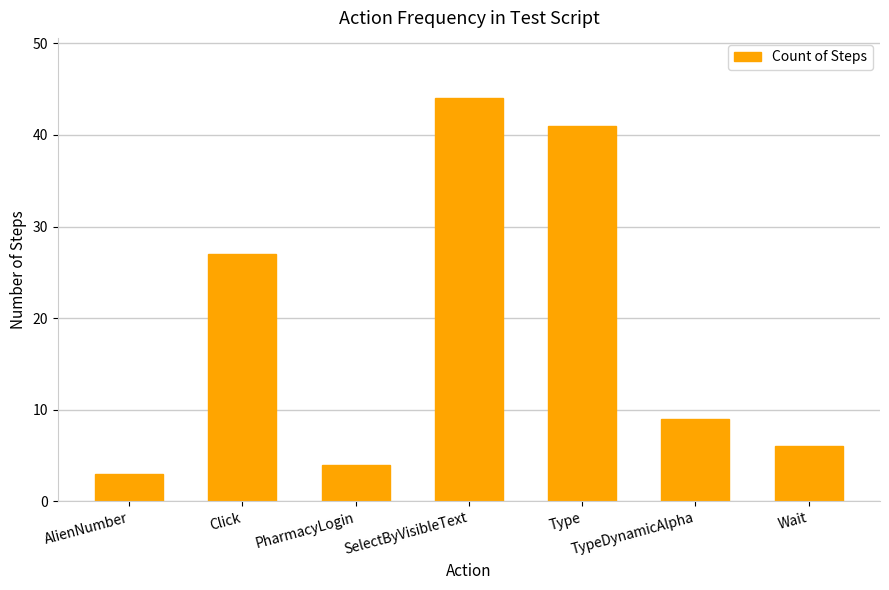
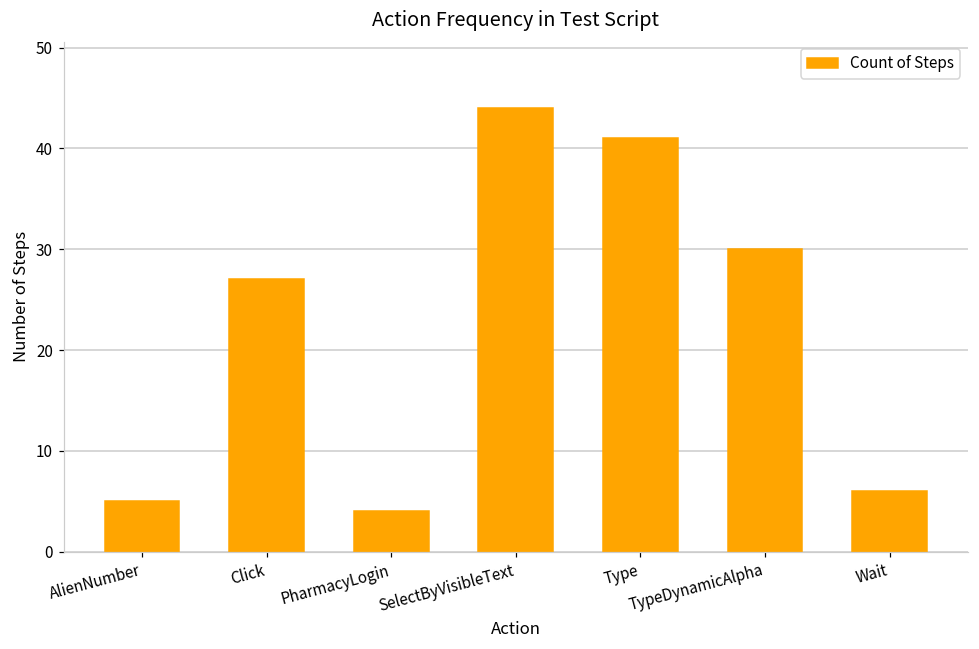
AlienNumber: 3 -> 5
TypeDynamicAlpha: 9 -> 30
